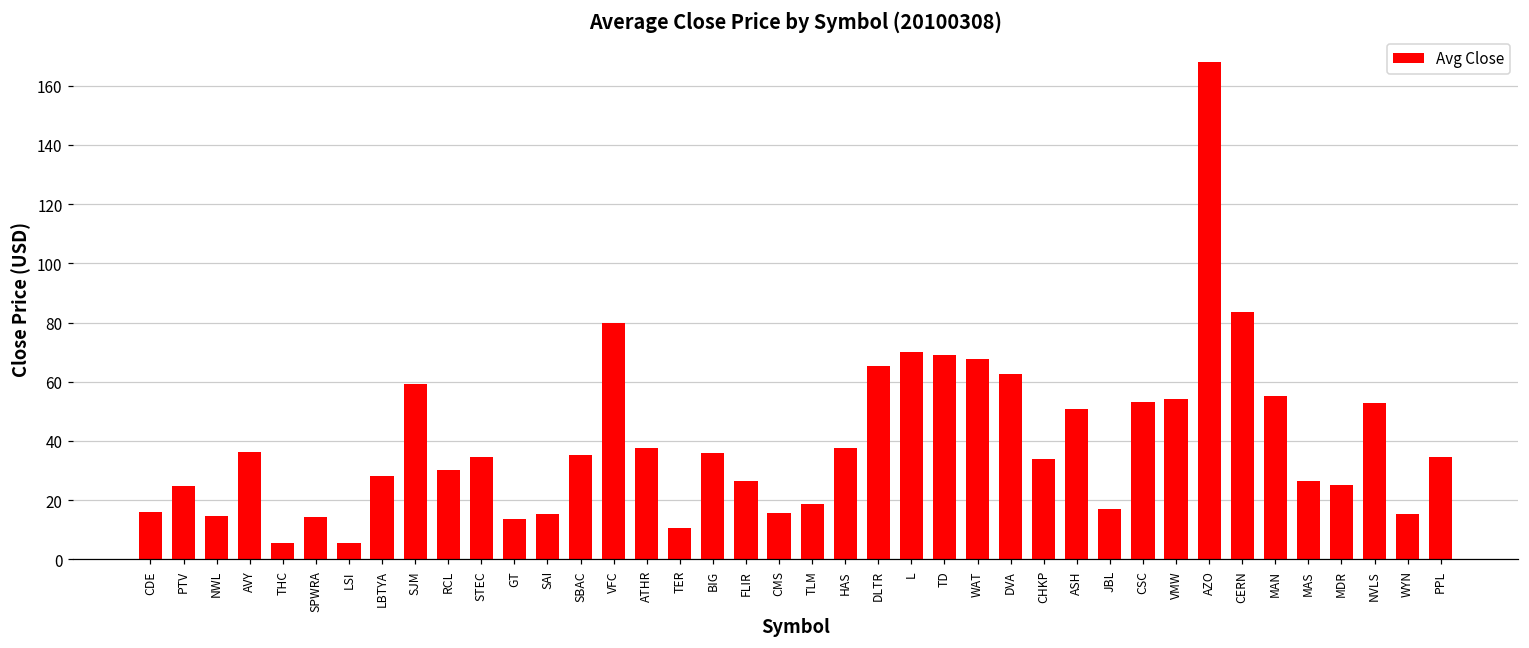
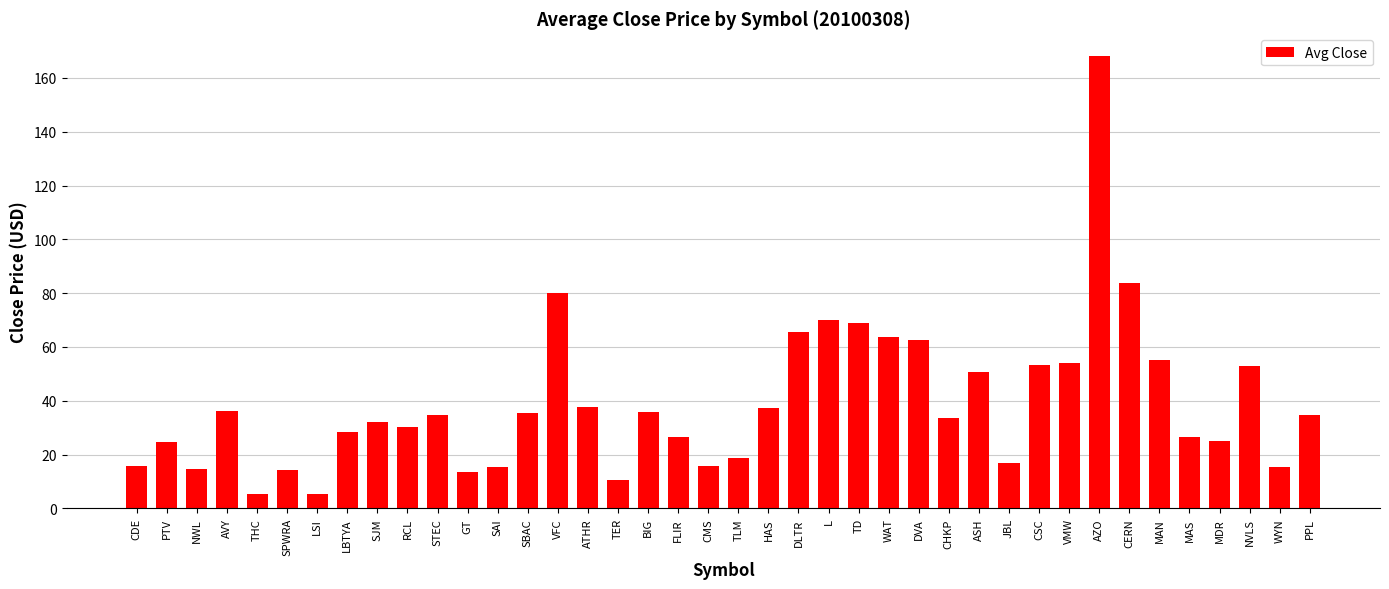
SJM: 59 -> 32
WAT: 68 -> 64
